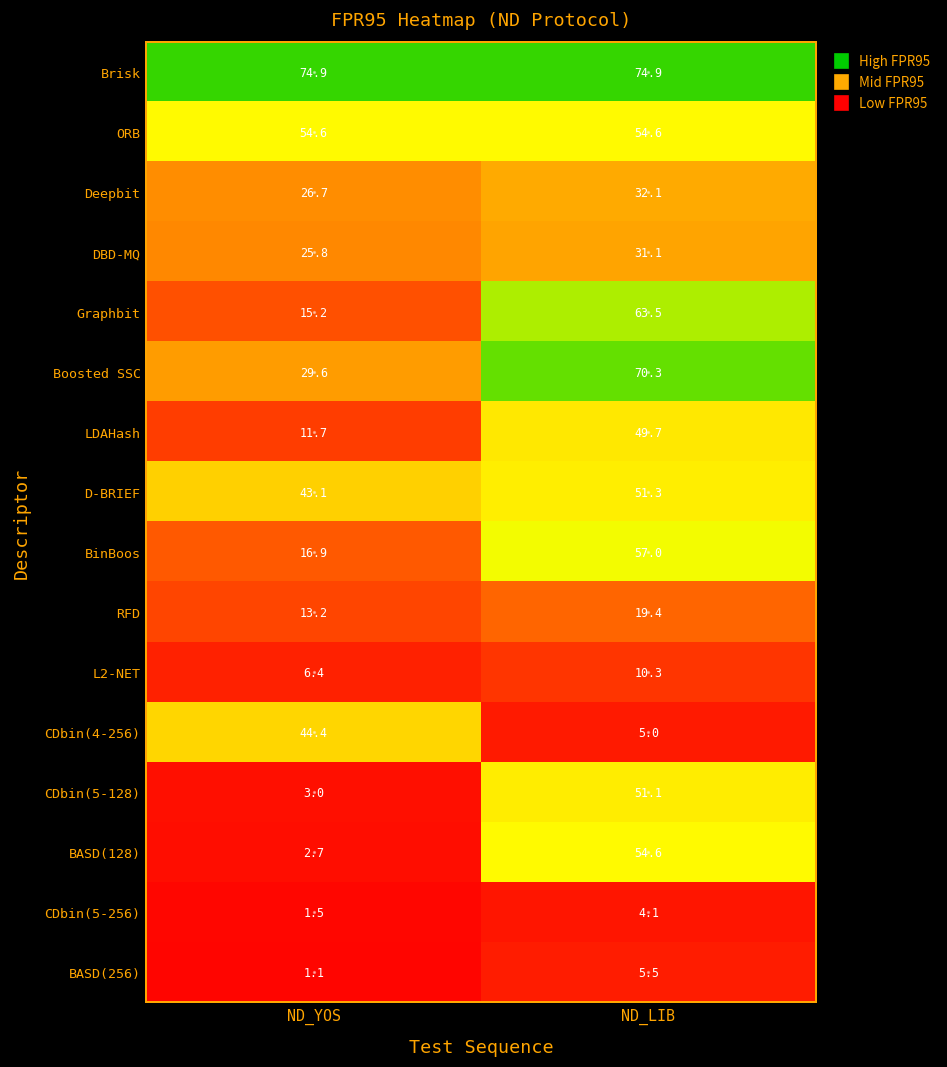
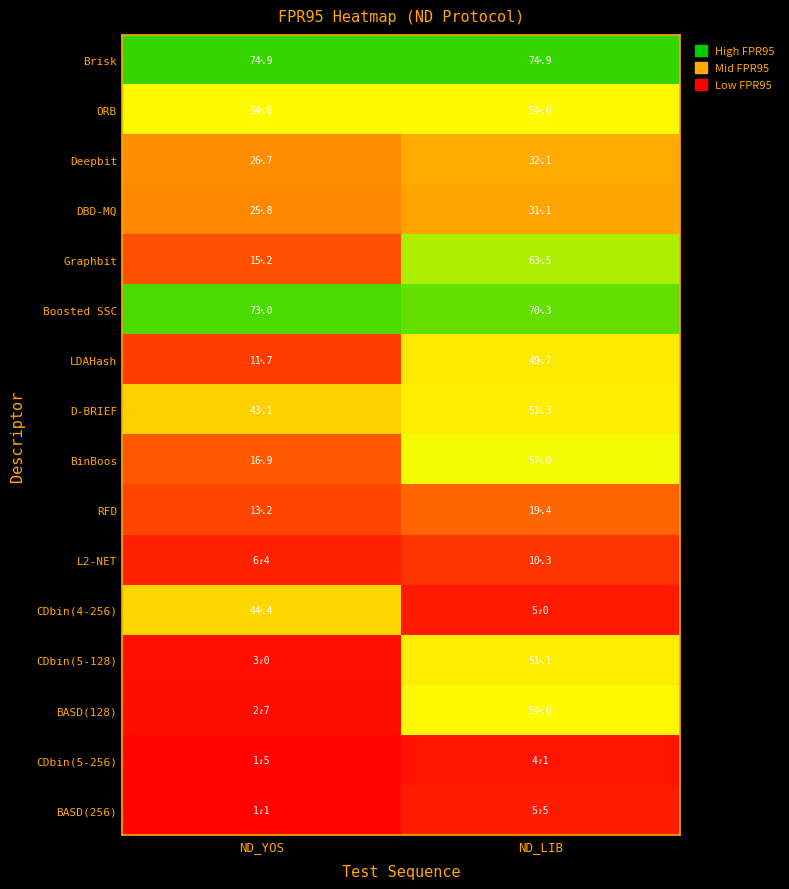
Boosted SSC, ND_YOS: 29.6 -> 73.0
